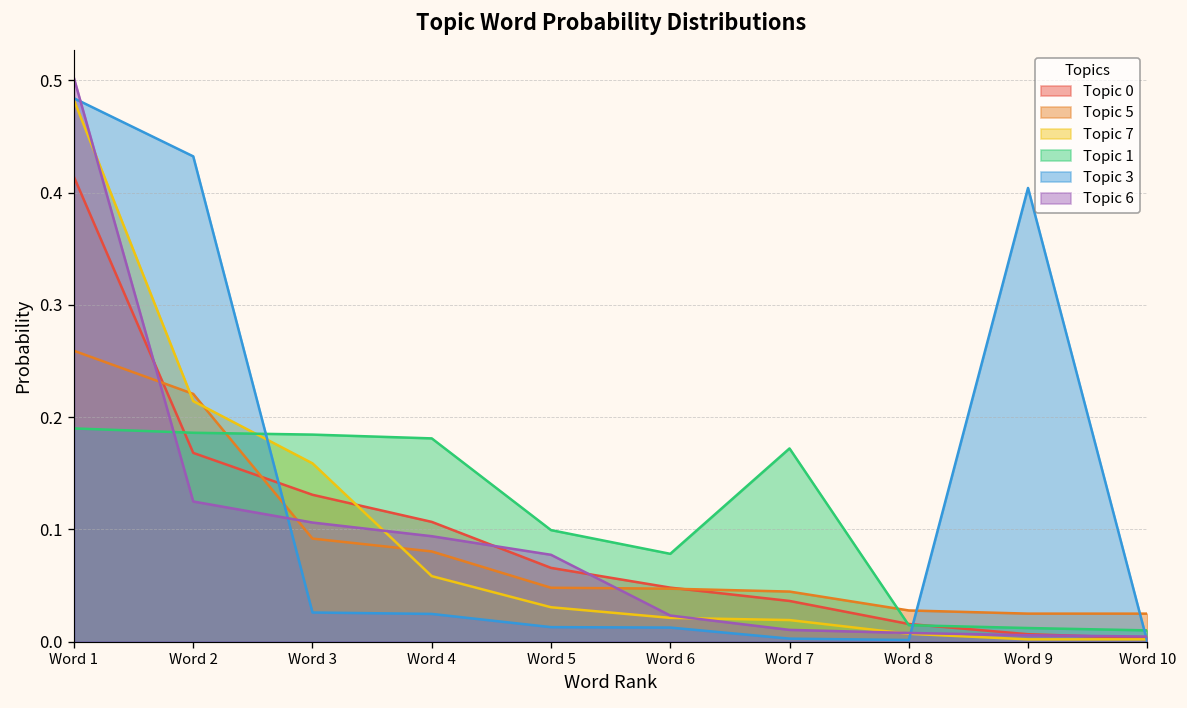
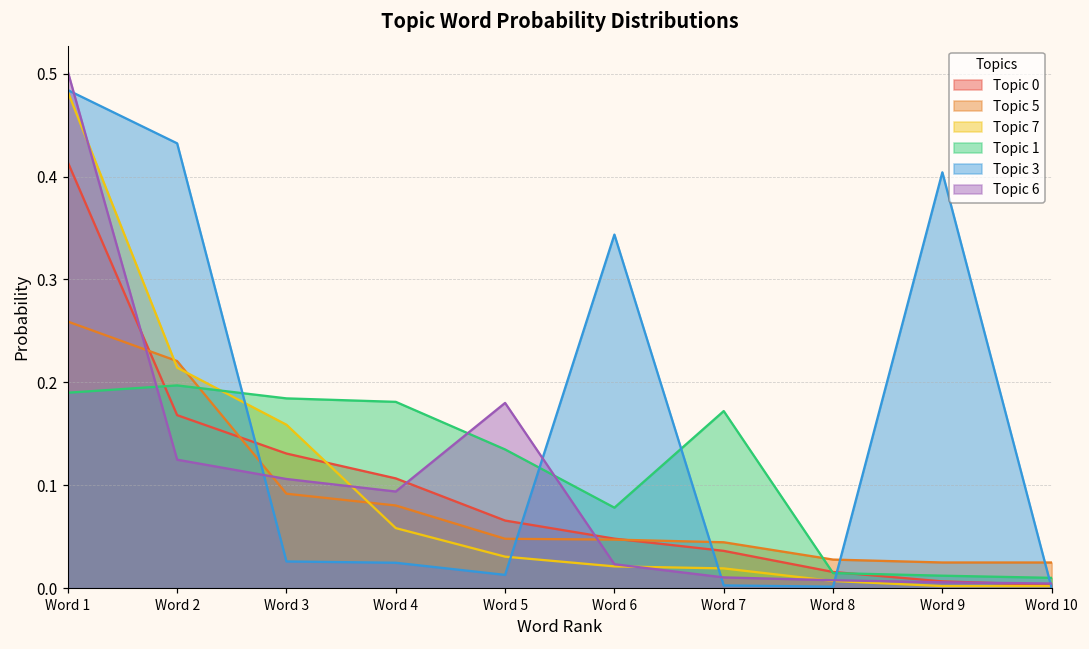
Topic 1, Word 2: 0.19 -> 0.20
Topic 1, Word 5: 0.10 -> 0.13
Topic 6, Word 5: 0.08 -> 0.18
Topic 3, Word 6: 0.01 -> 0.34
